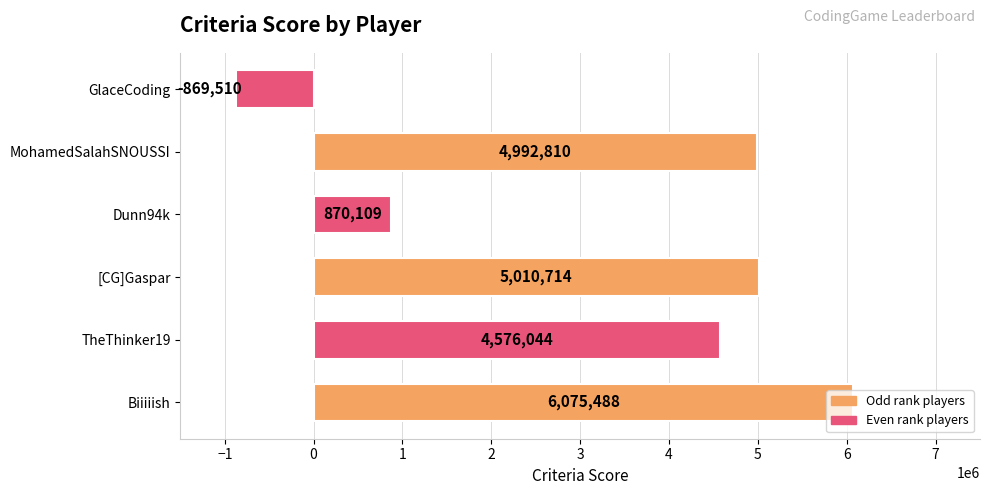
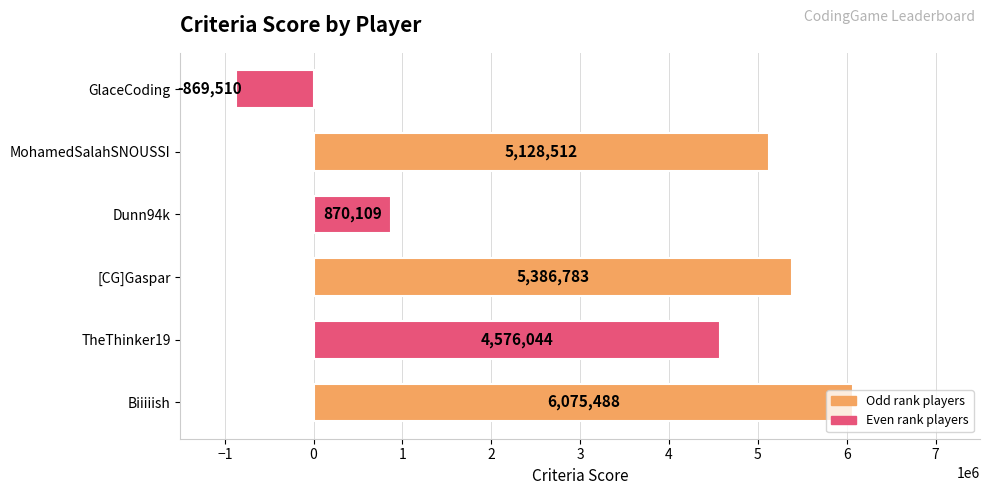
MohamedSalahSNOUSSI: 4,992,810 -> 5,128,512
[CG]Gaspar: 5,010,714 -> 5,386,783
